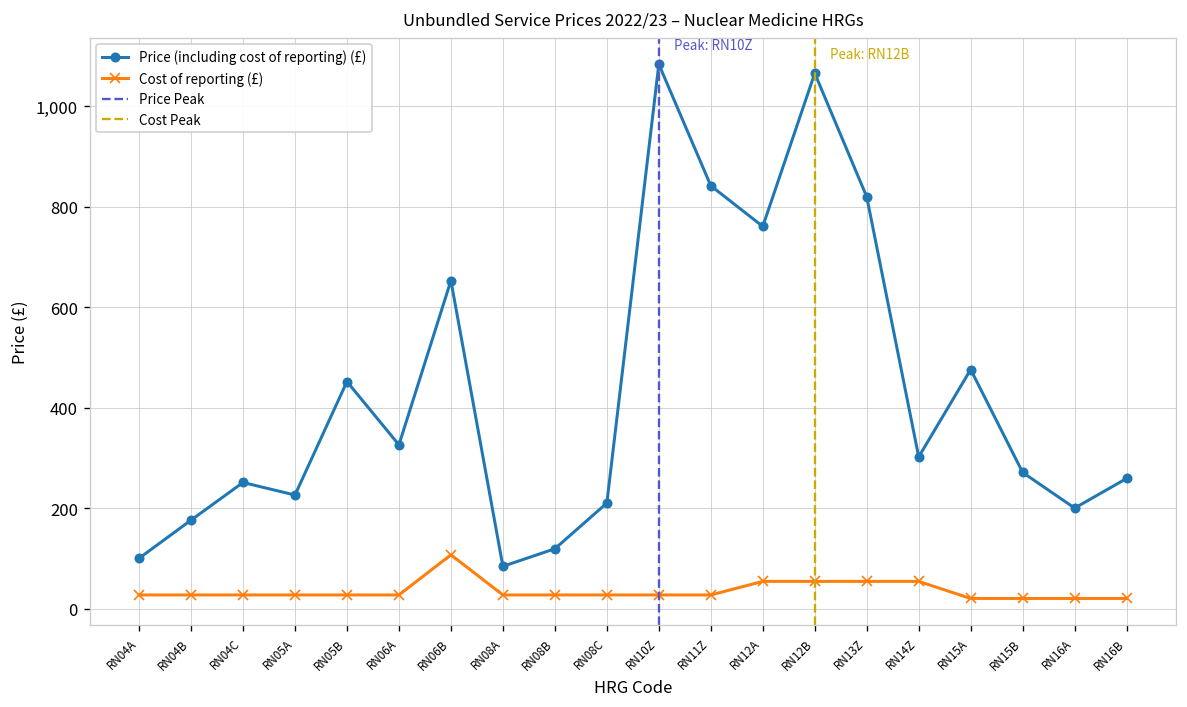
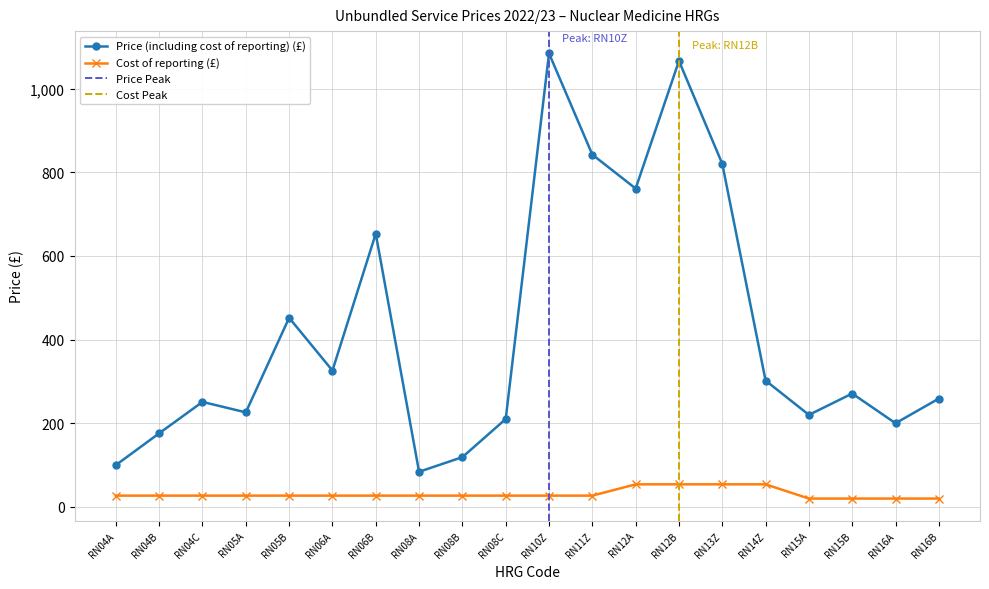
Cost of reporting (£), RN06B: 110 -> 30
Price (including cost of reporting) (£), RN15A: 480 -> 220
